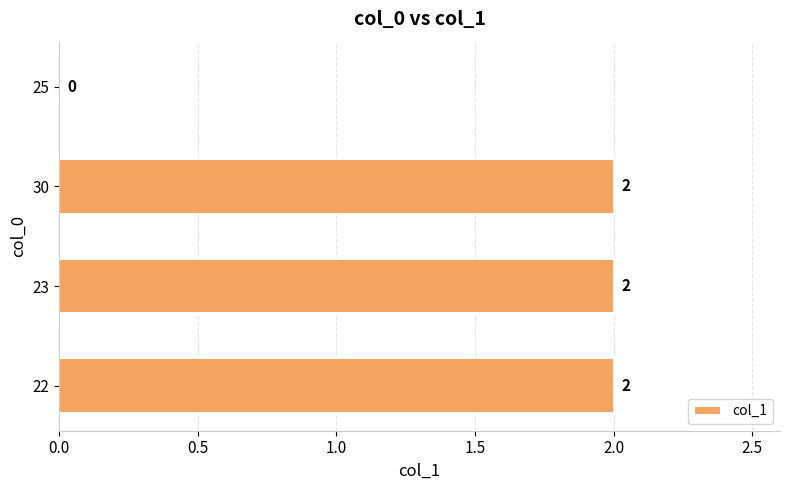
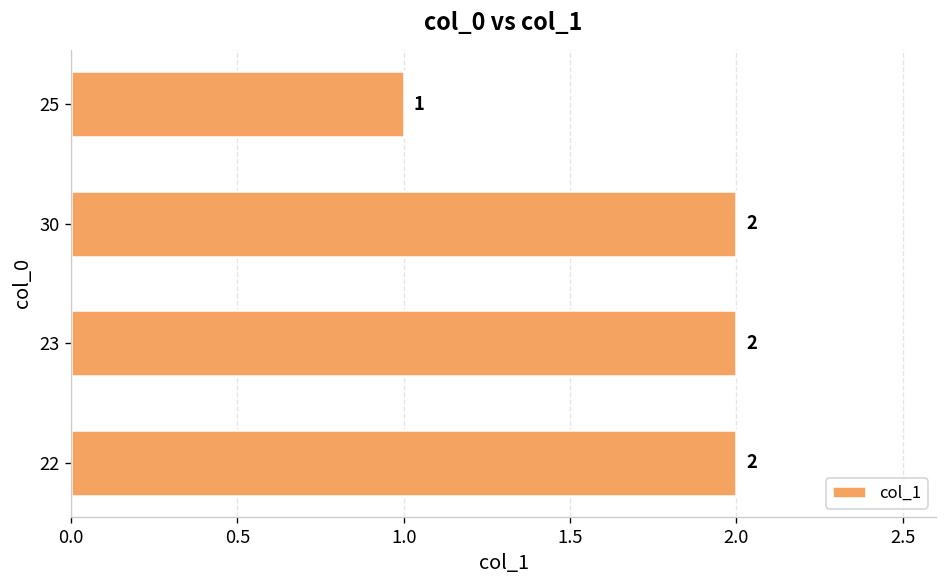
25: 0 -> 1
